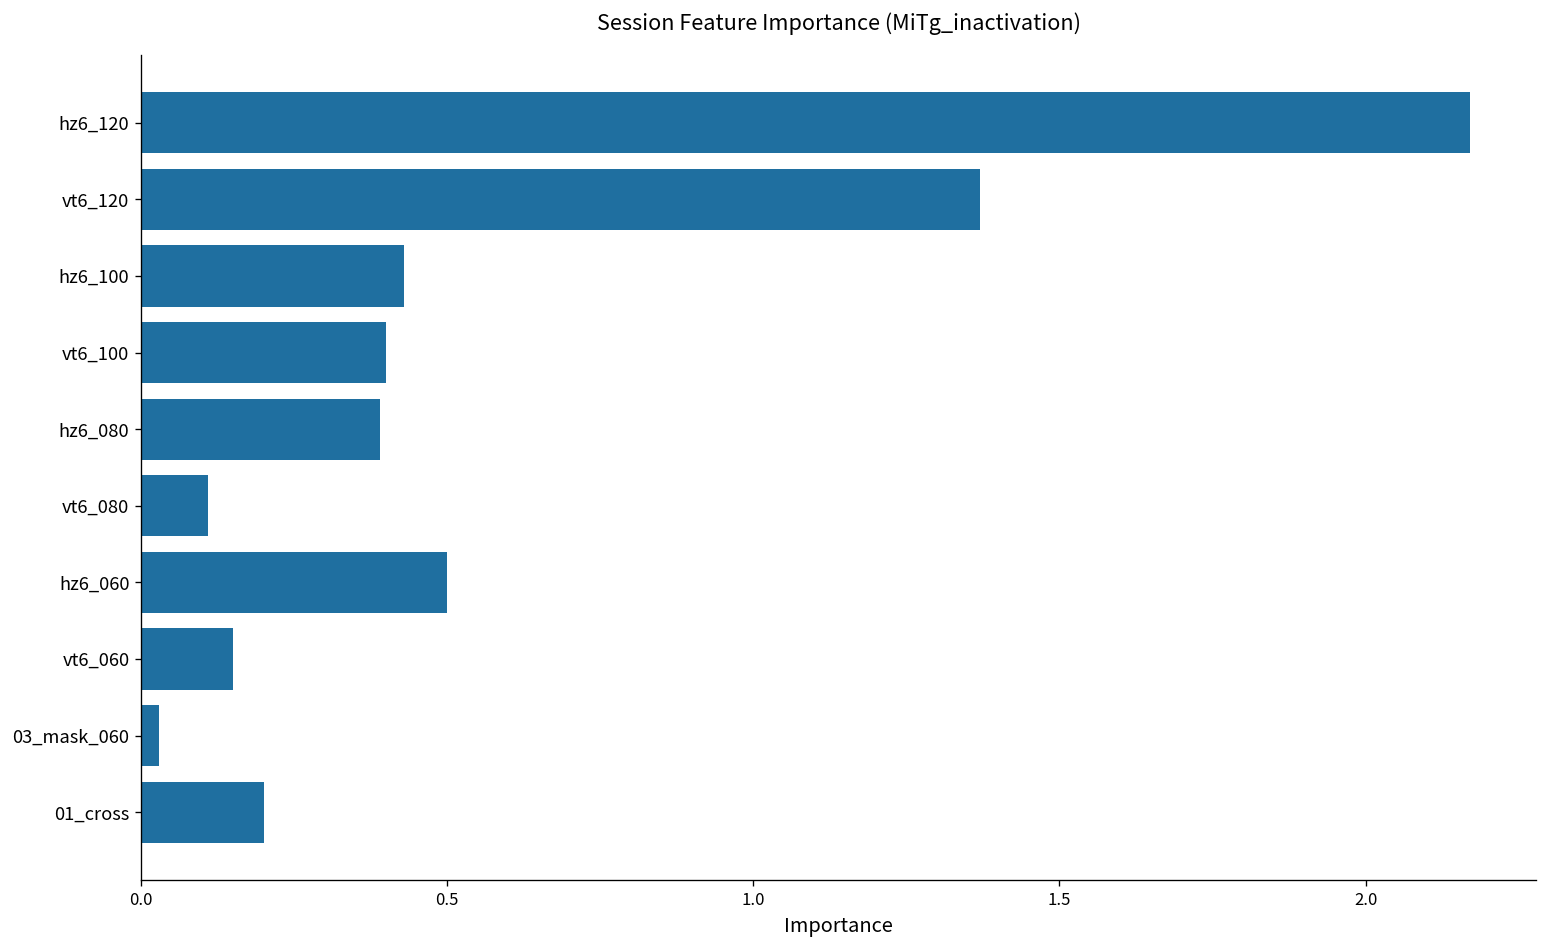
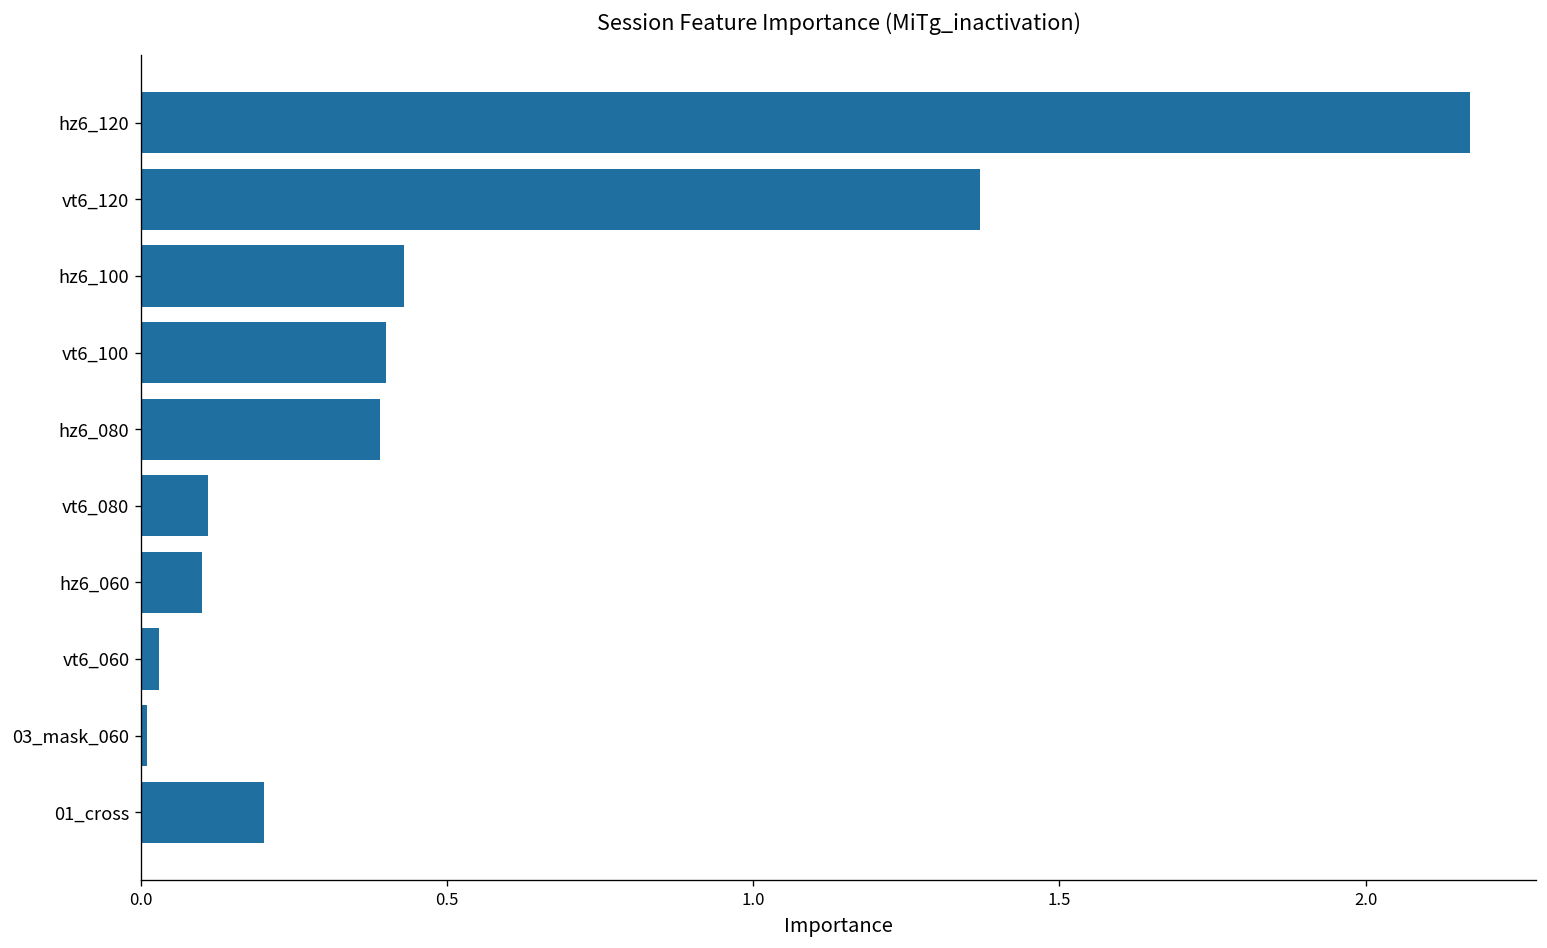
hz6_060: 0.5 -> 0.1
vt6_060: 0.15 -> 0.03
03_mask_060: 0.03 -> 0.01
